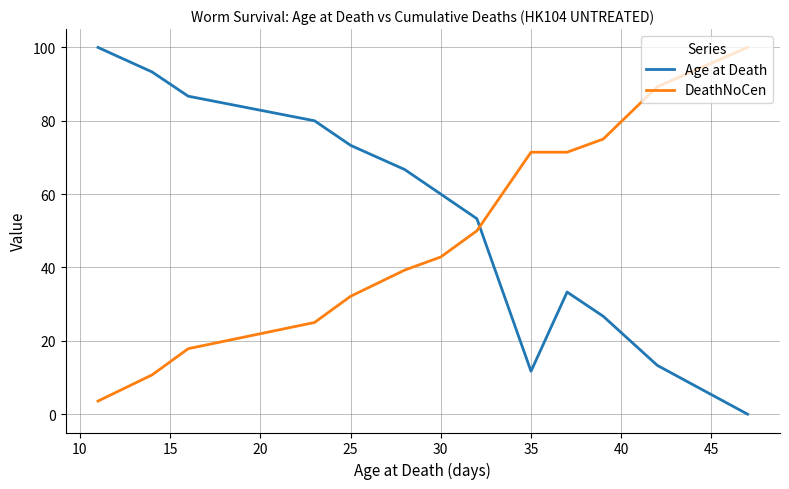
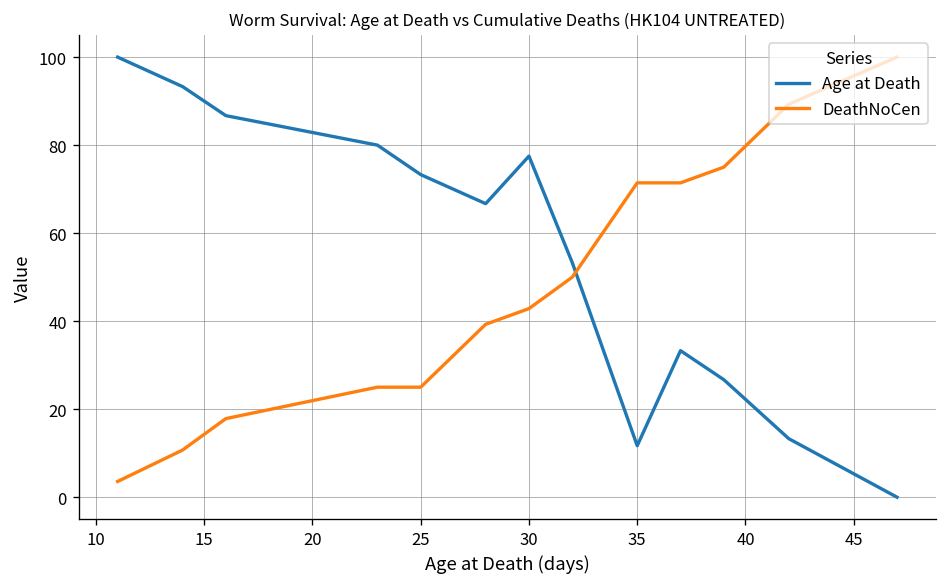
DeathNoCen, 25: 32 -> 25
Age at Death, 30: 60 -> 78
